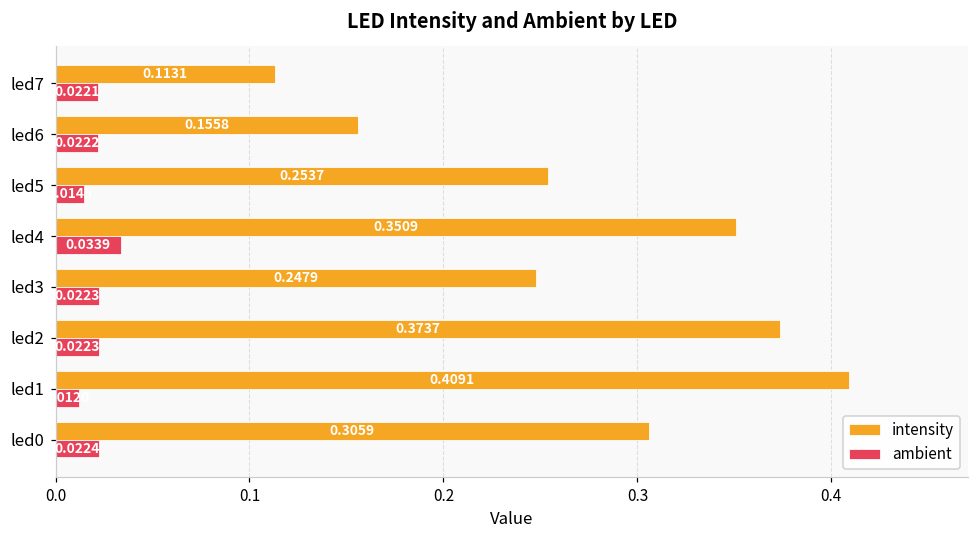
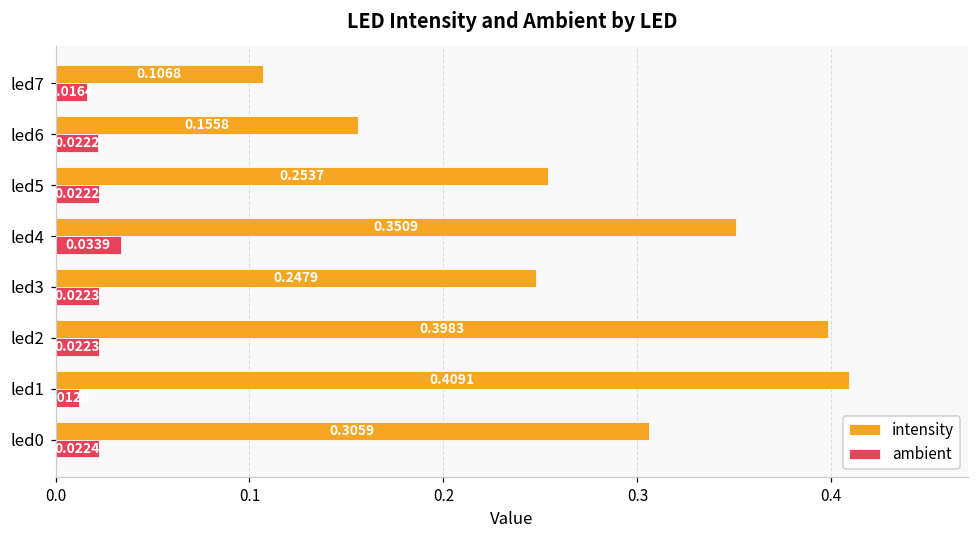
intensity, led7: 0.1131 -> 0.1068
ambient, led7: 0.0221 -> 0.0164
ambient, led5: 0.0145 -> 0.0222
intensity, led2: 0.3737 -> 0.3983
